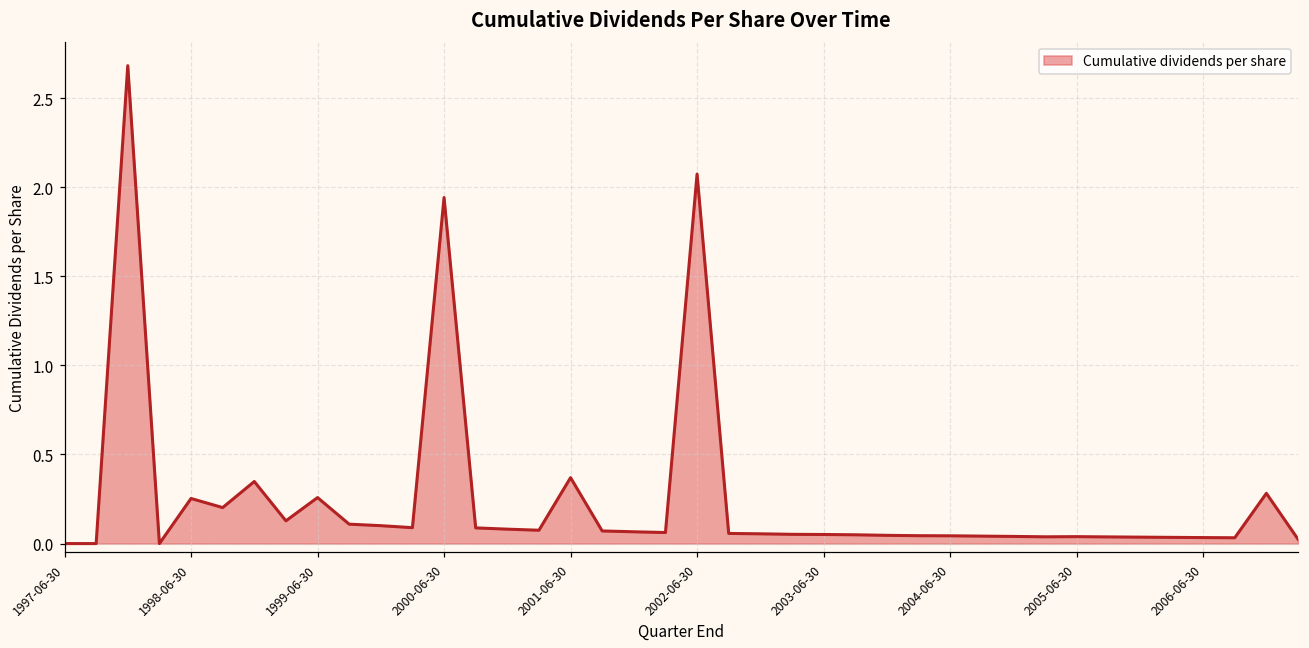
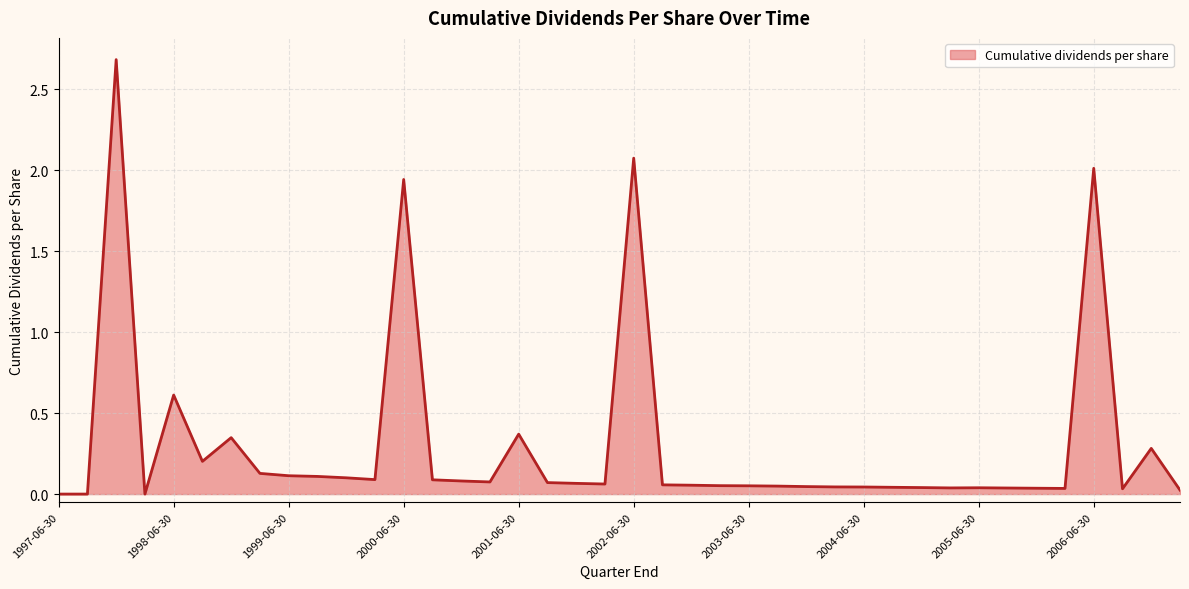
1998-06-30: 0.25 -> 0.61
1999-06-30: 0.26 -> 0.11
2006-06-30: 0.03 -> 2.01
